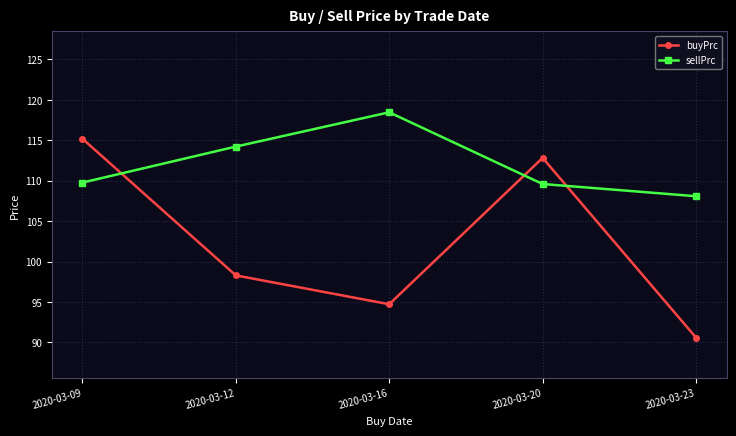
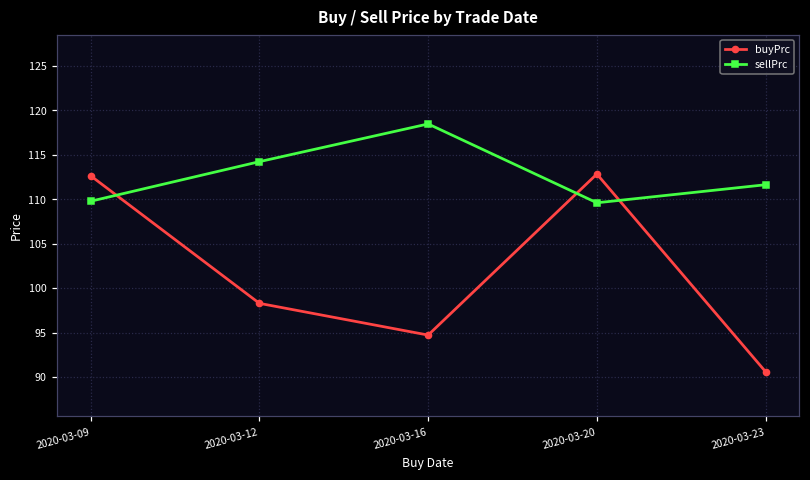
buyPrc, 2020-03-09: 115 -> 113
sellPrc, 2020-03-23: 108 -> 112
